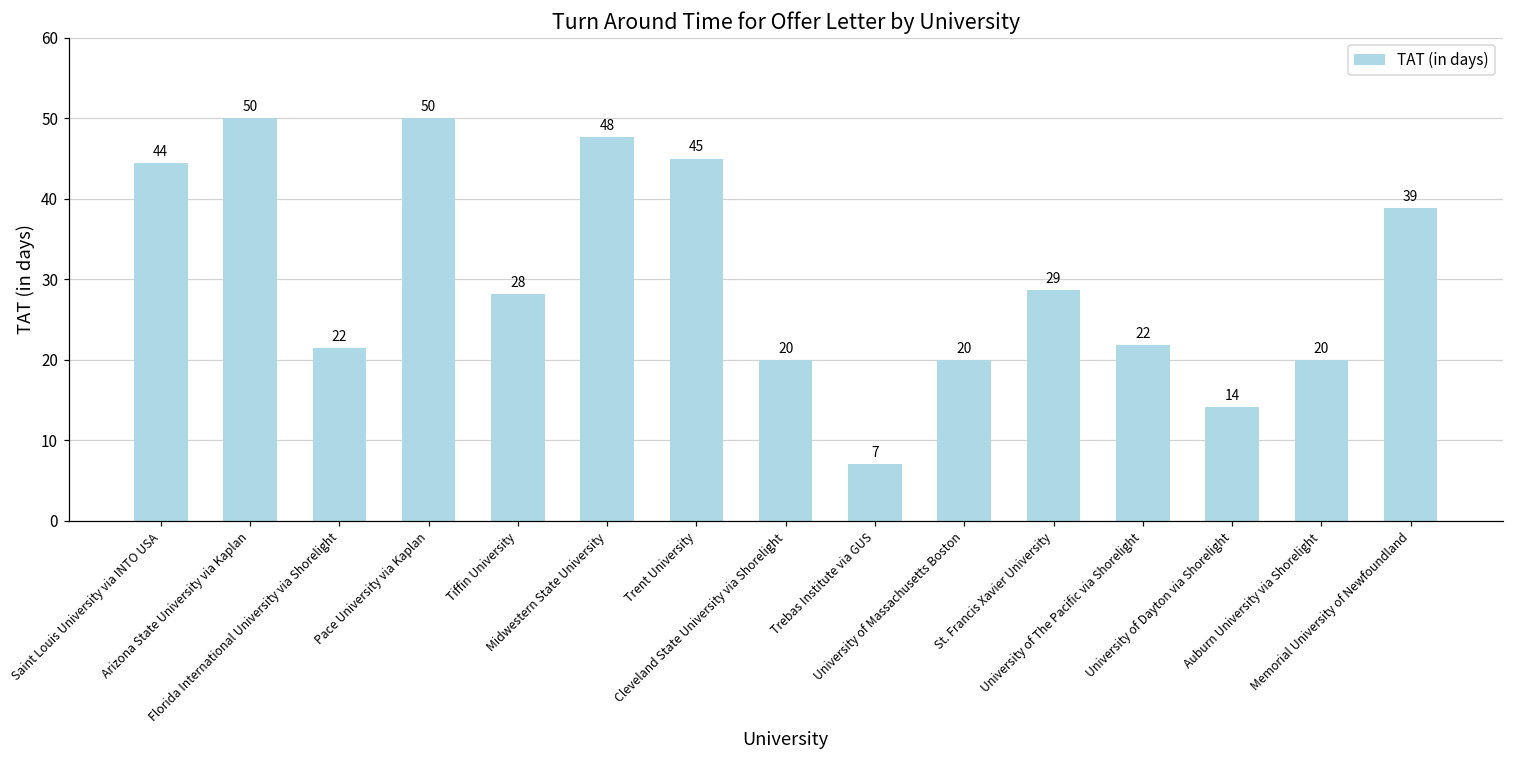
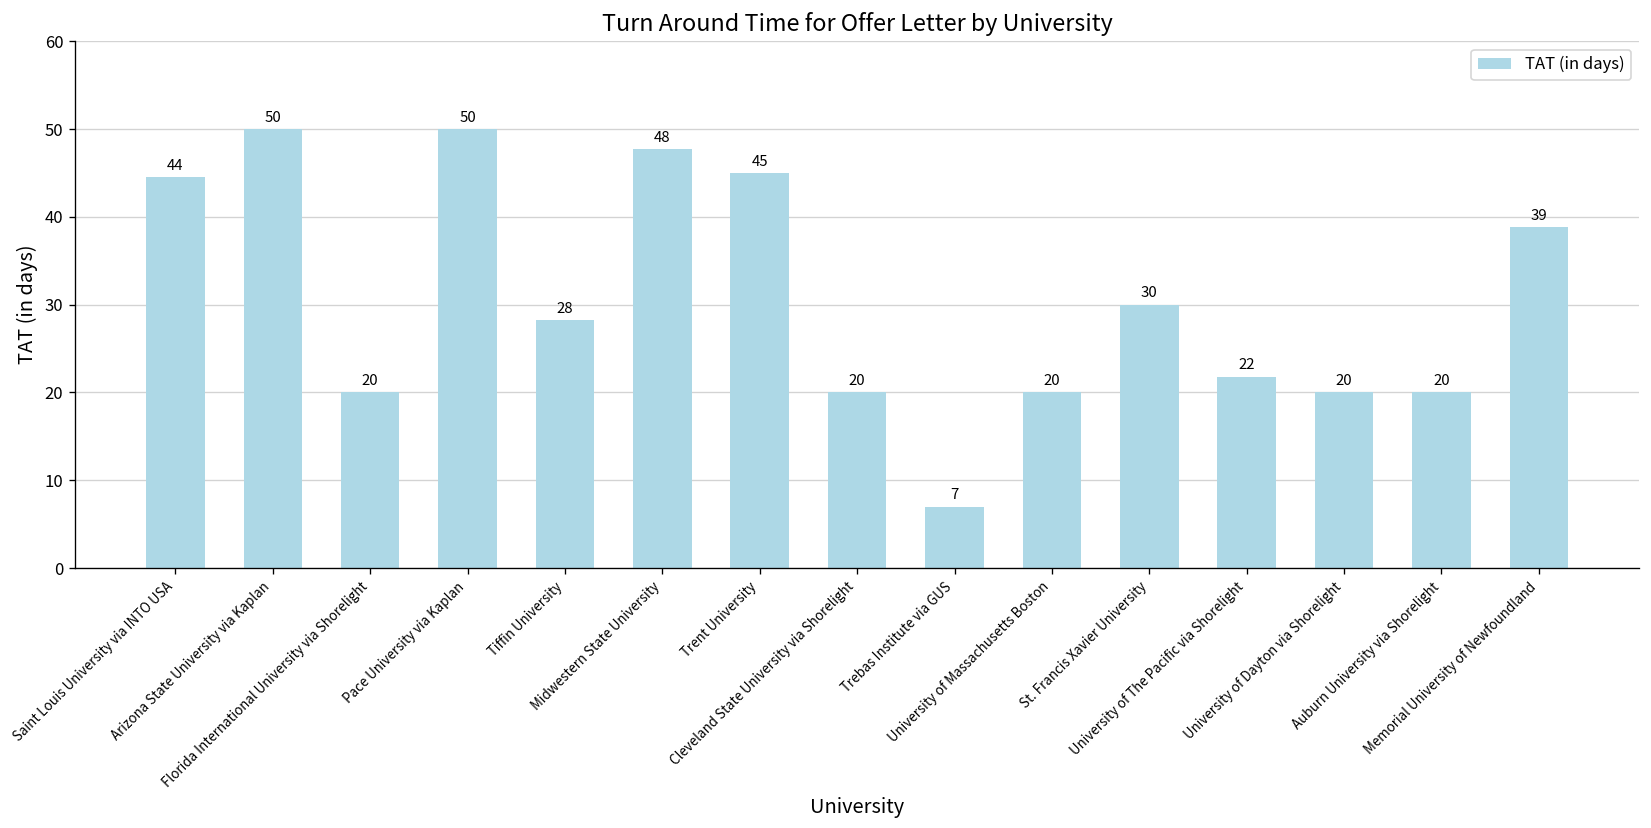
Florida International University via Shorelight: 22 -> 20
St. Francis Xavier University: 29 -> 30
University of Dayton via Shorelight: 14 -> 20
